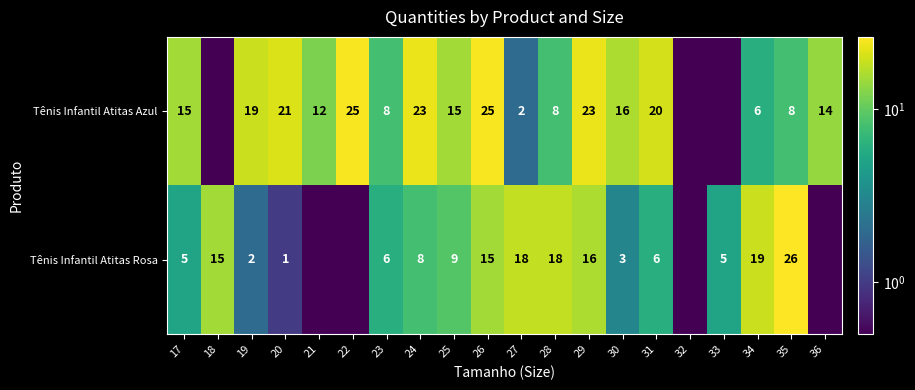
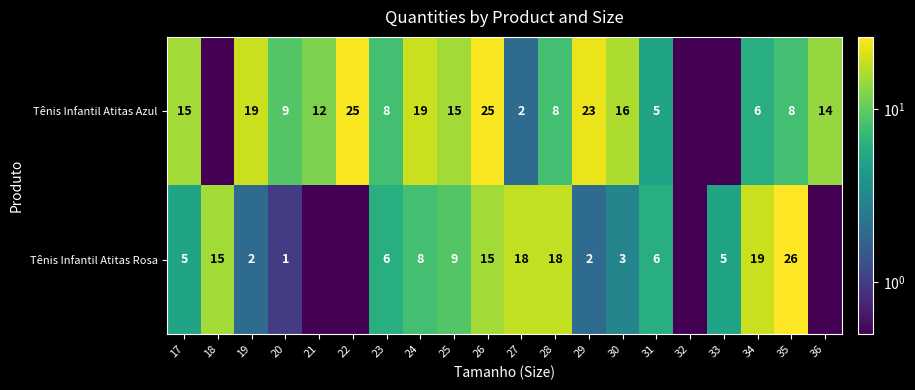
Tênis Infantil Atitas Azul, 20: 21 -> 9
Tênis Infantil Atitas Azul, 24: 23 -> 19
Tênis Infantil Atitas Azul, 31: 20 -> 5
Tênis Infantil Atitas Rosa, 29: 16 -> 2
